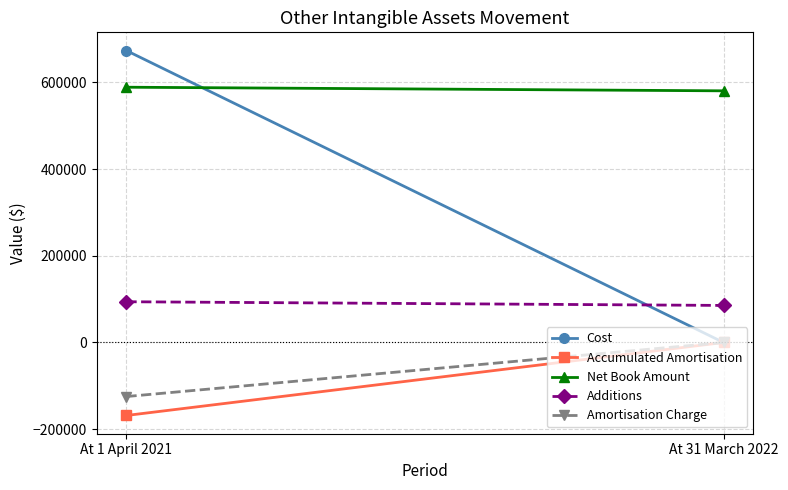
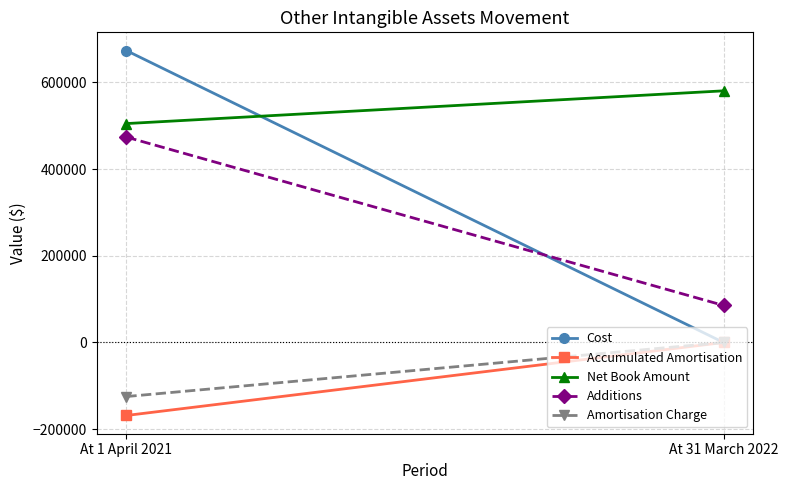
Net Book Amount, At 1 April 2021: 590000 -> 500000
Additions, At 1 April 2021: 90000 -> 470000
